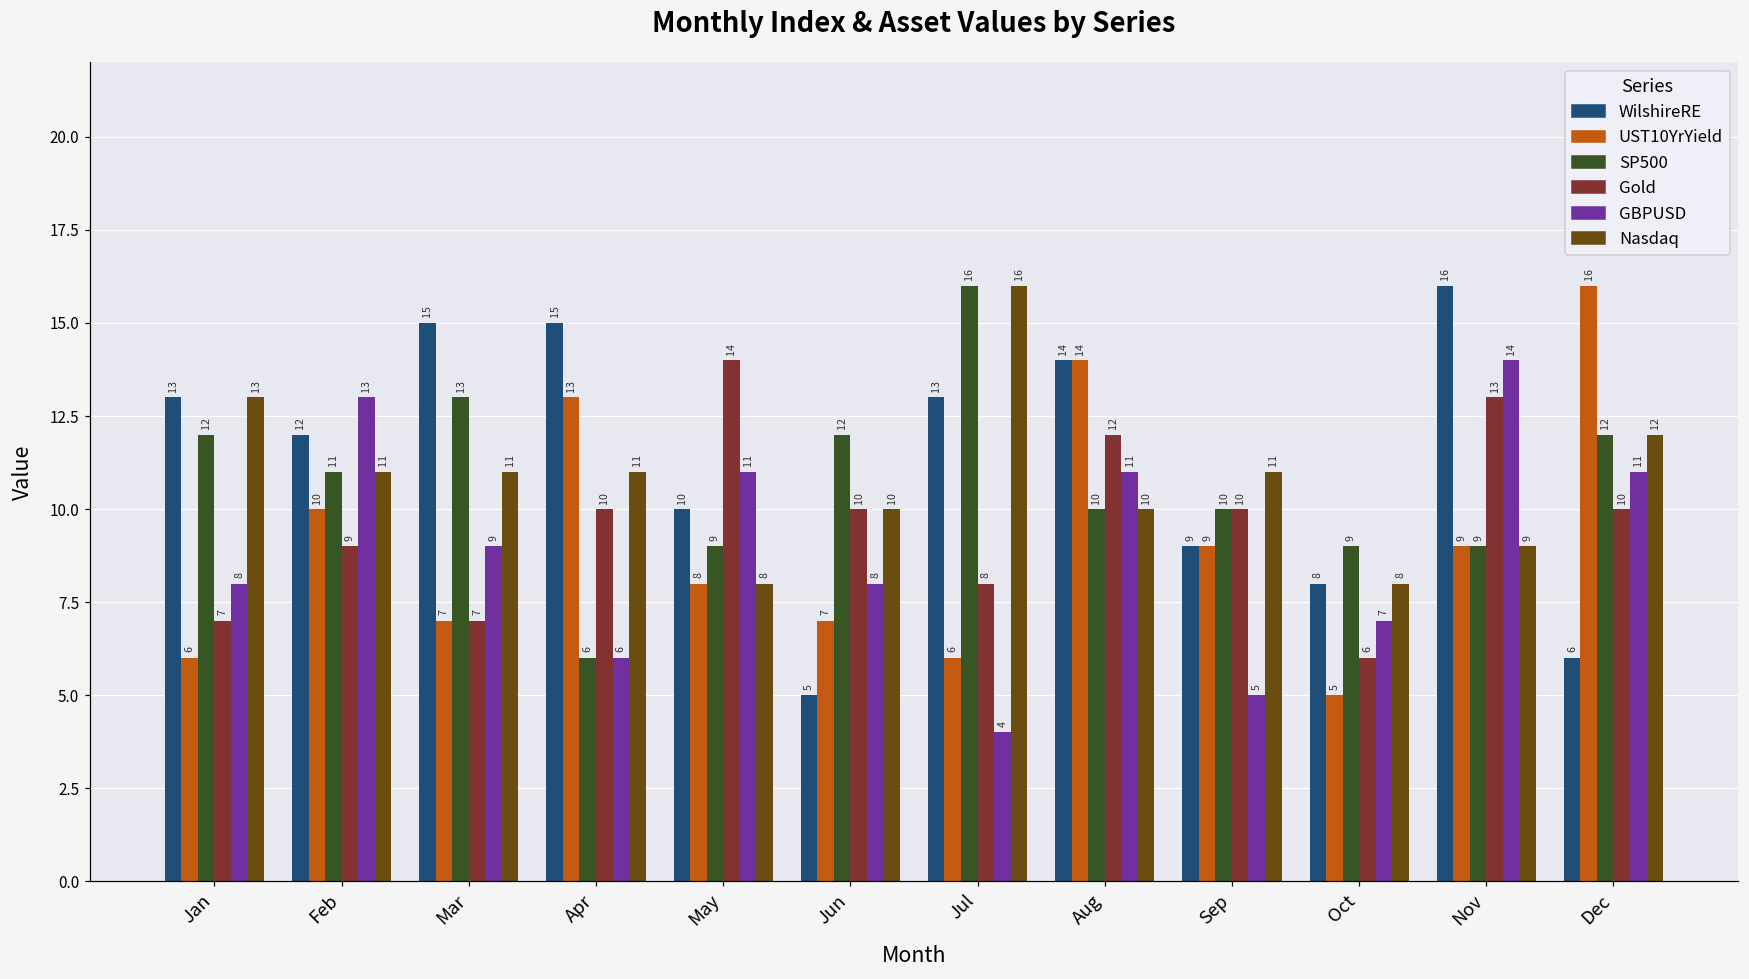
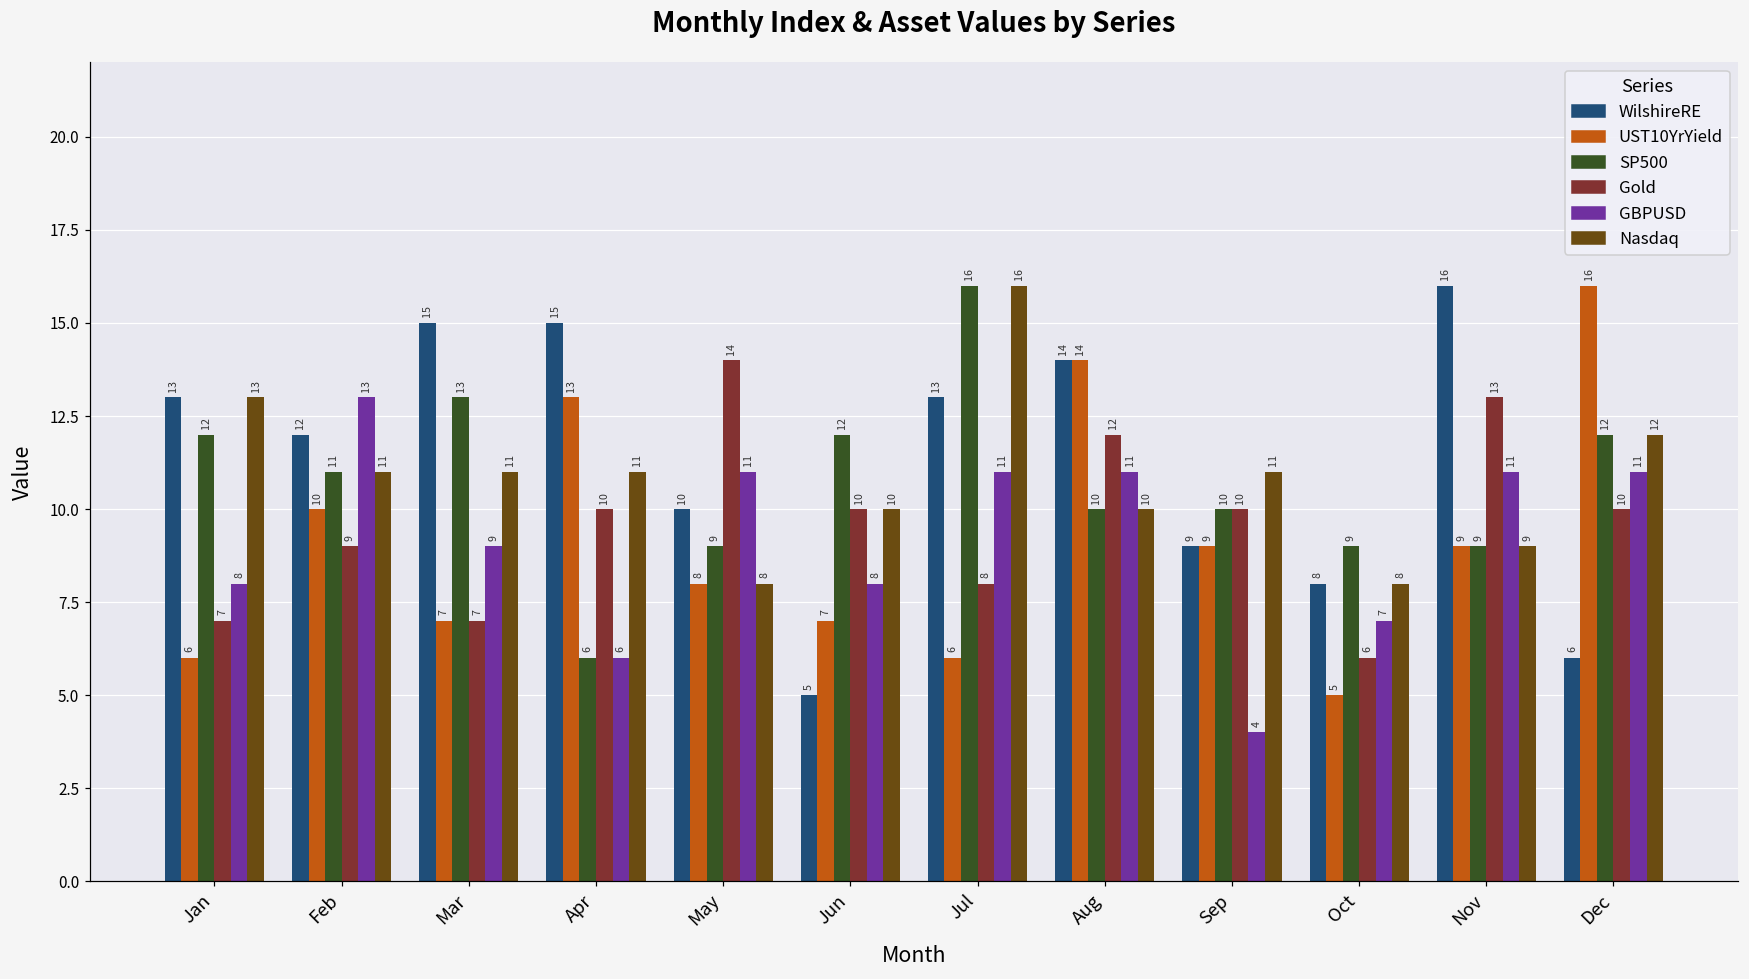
GBPUSD, Jul: 4 -> 11
GBPUSD, Sep: 5 -> 4
GBPUSD, Nov: 14 -> 11
